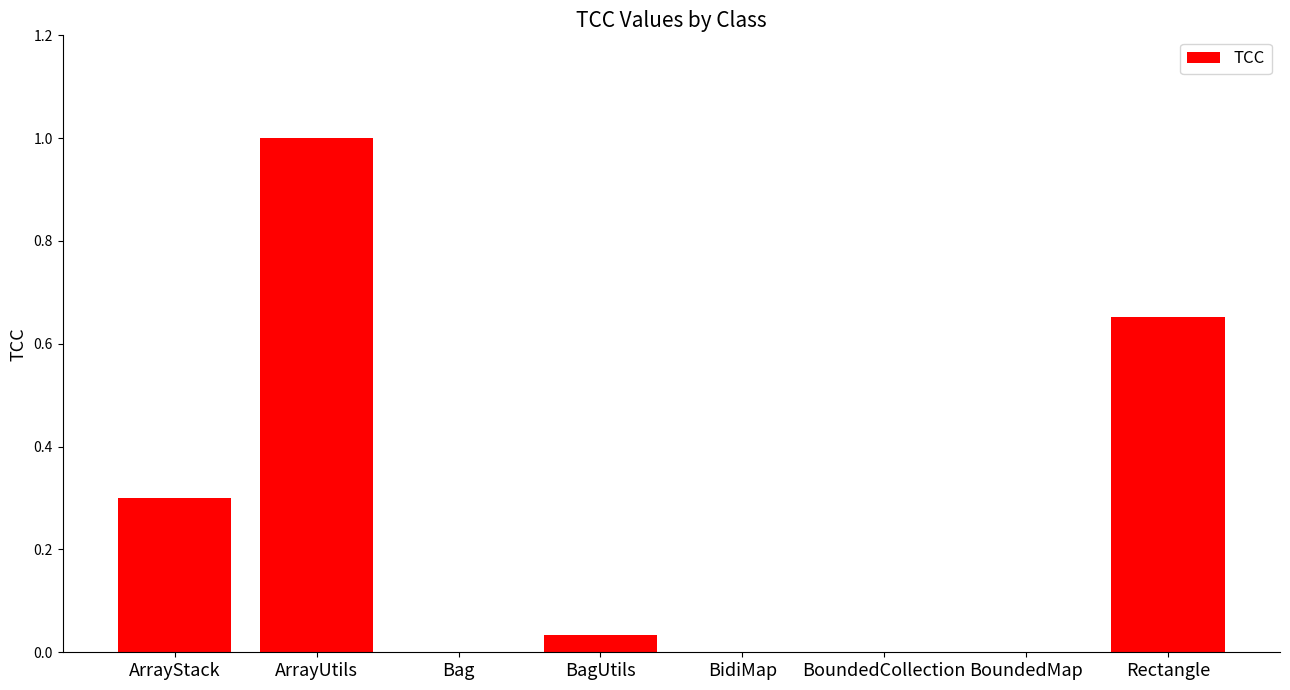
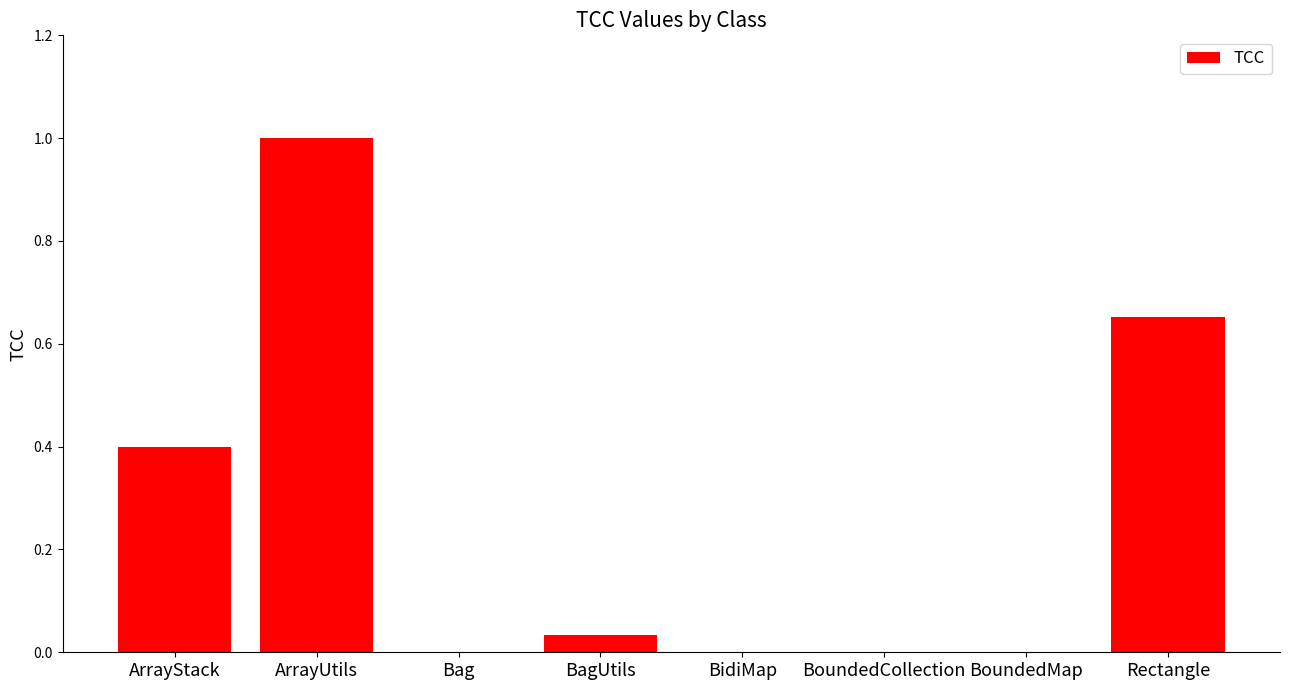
ArrayStack: 0.3 -> 0.4
